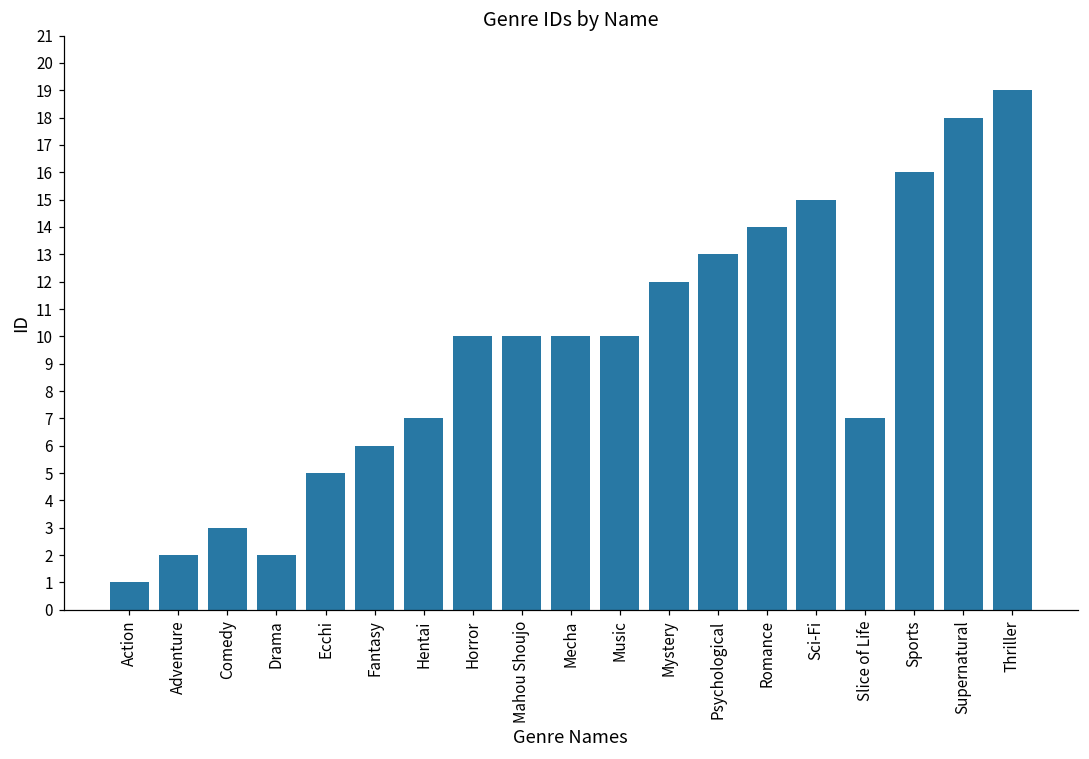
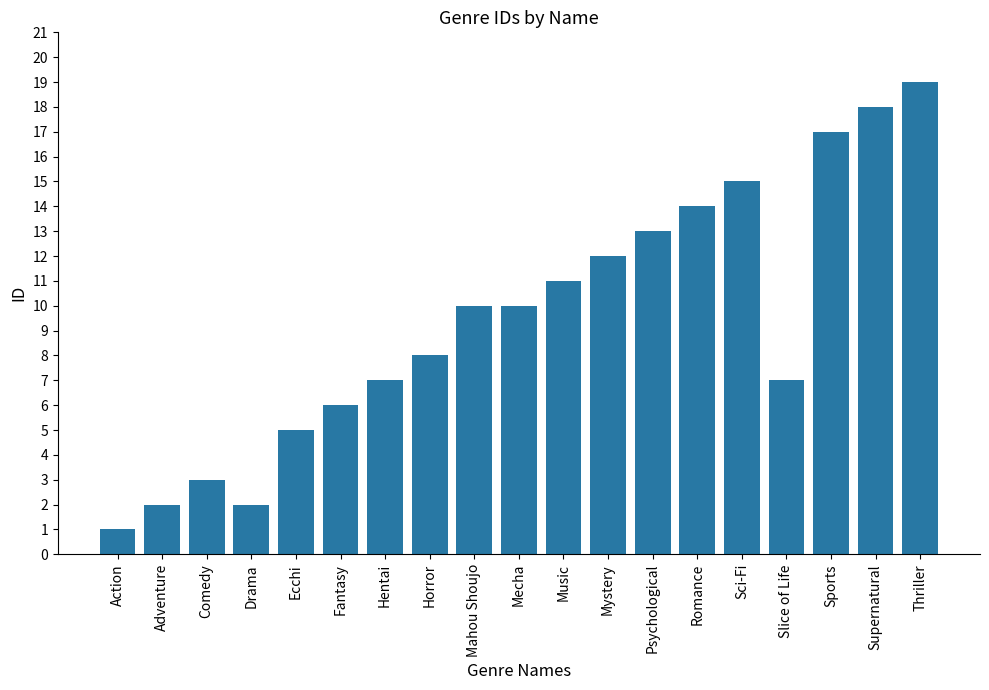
Horror: 10 -> 8
Music: 10 -> 11
Sports: 16 -> 17
